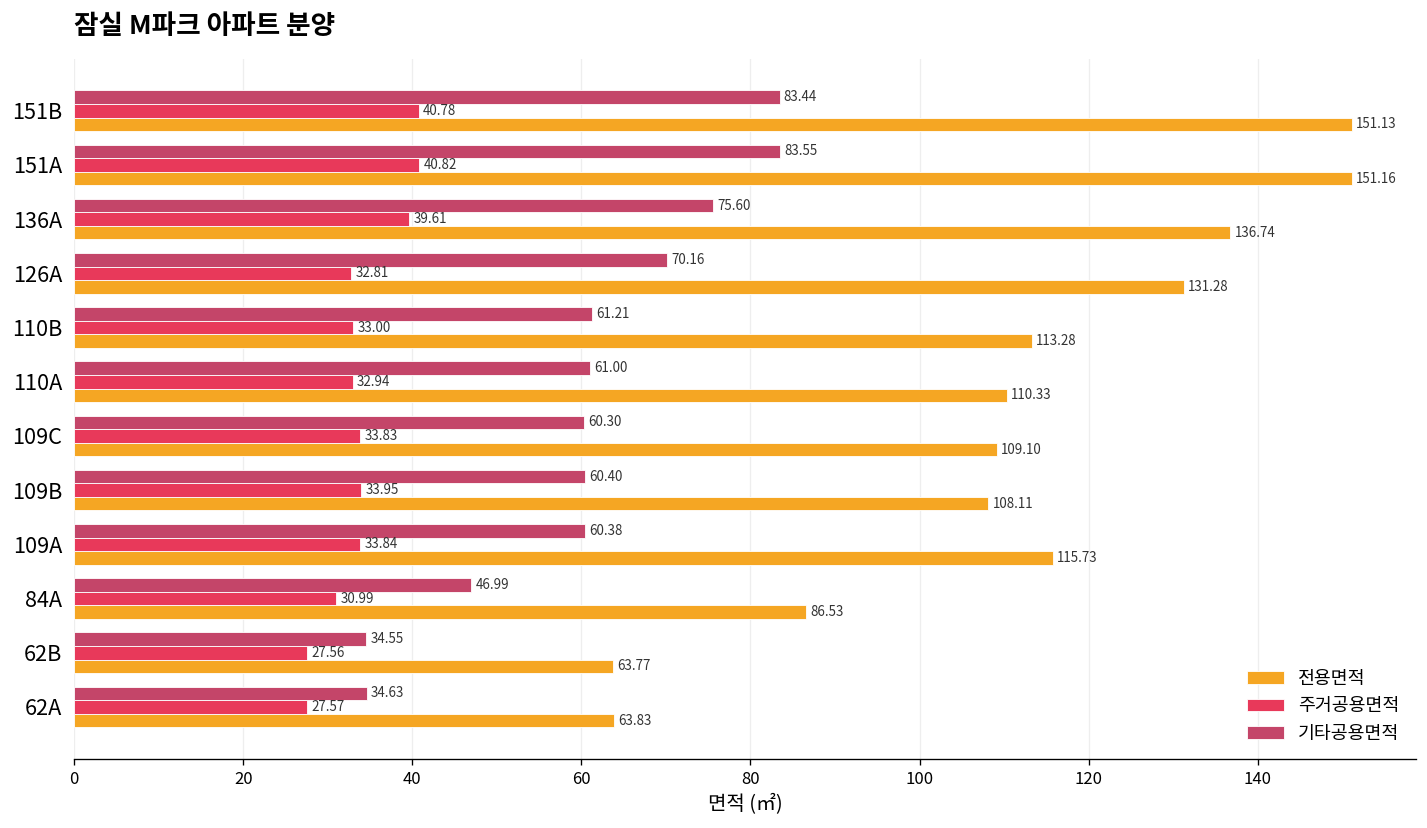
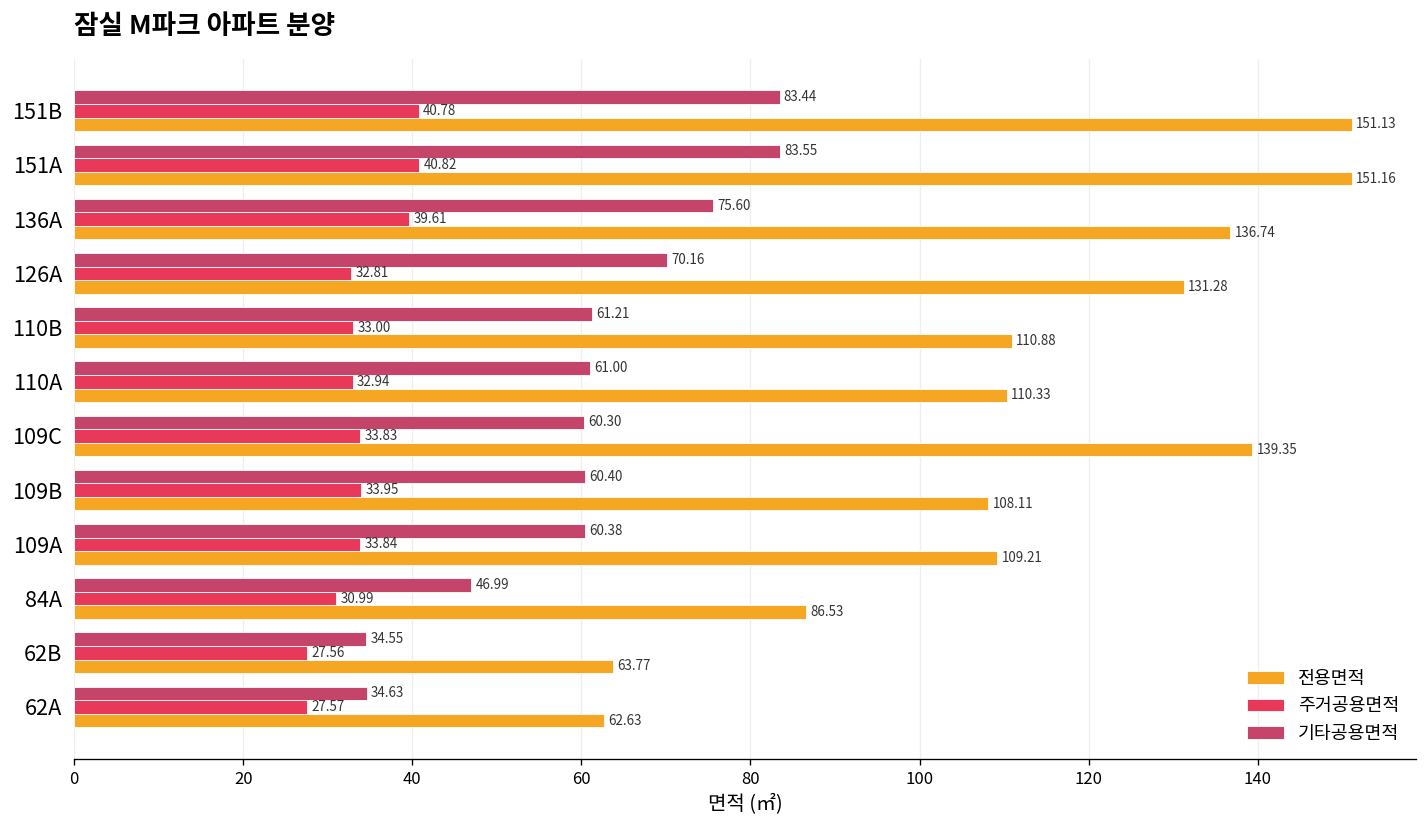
전용면적, 110B: 113.28 -> 110.88
전용면적, 109C: 109.10 -> 139.35
전용면적, 109A: 115.73 -> 109.21
전용면적, 62A: 63.83 -> 62.63
